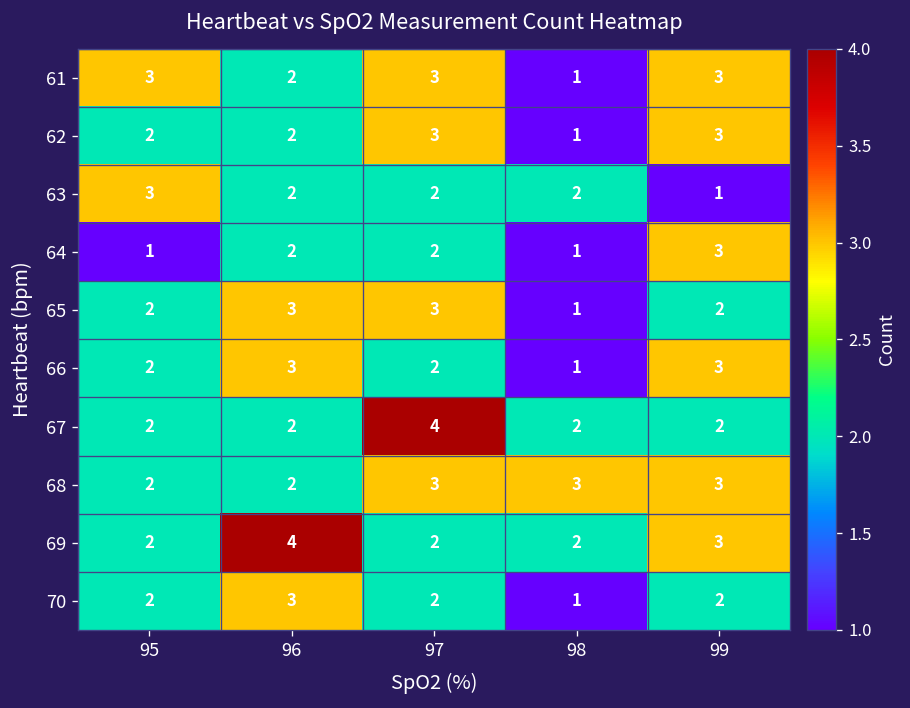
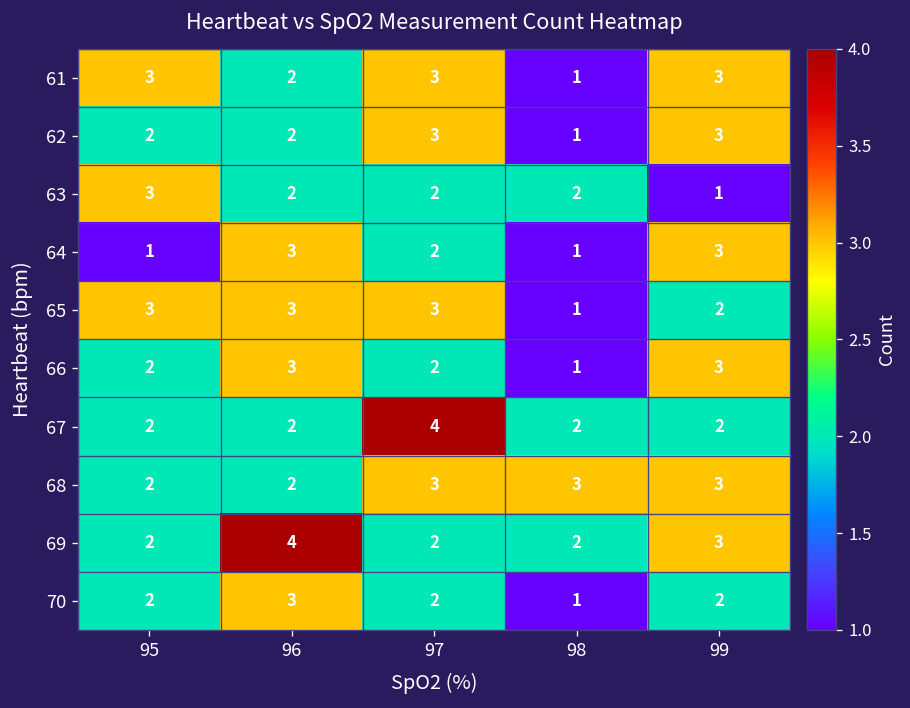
64, 96: 2 -> 3
65, 95: 2 -> 3
